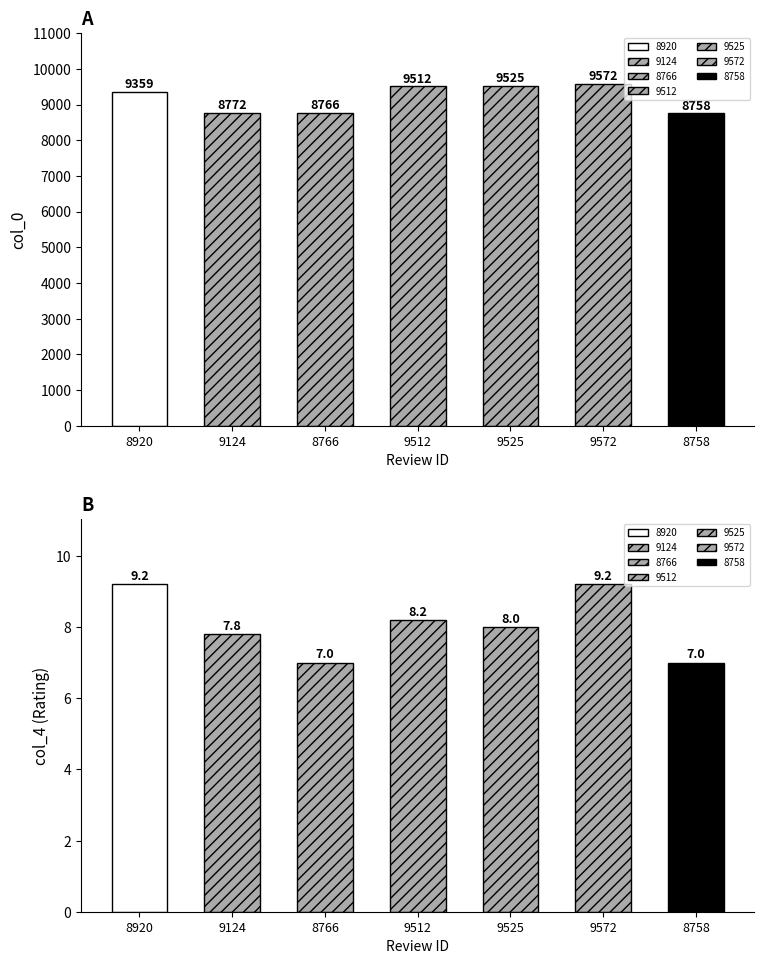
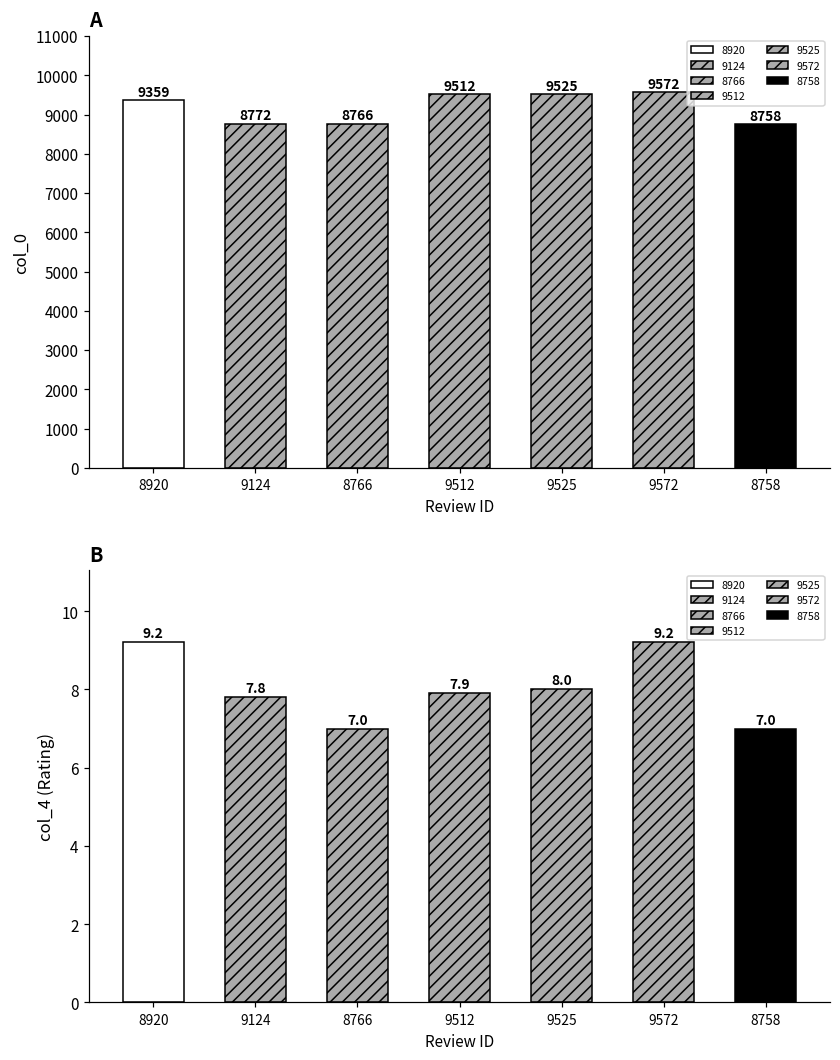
B, 9512: 8.2 -> 7.9
